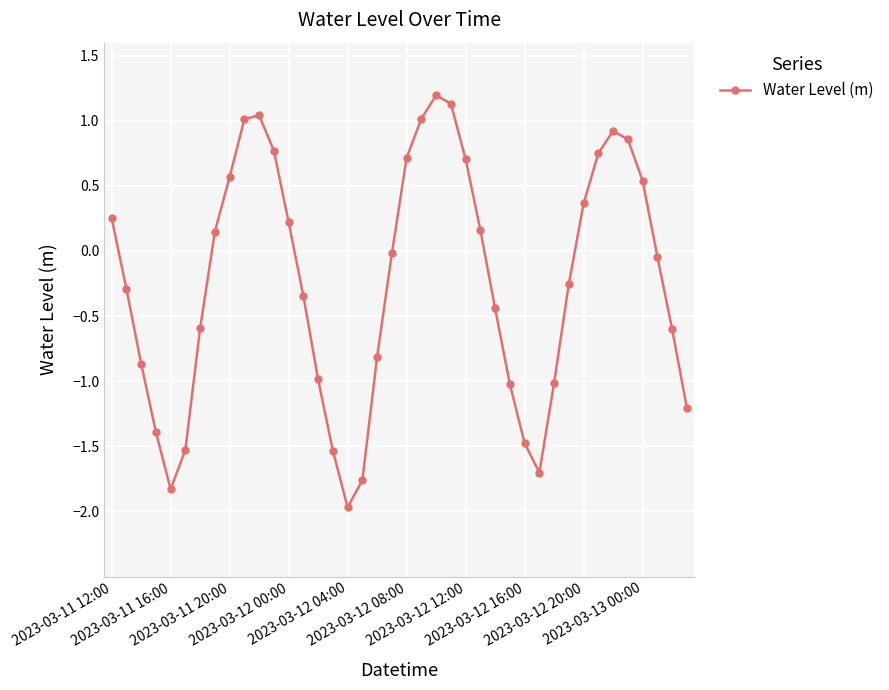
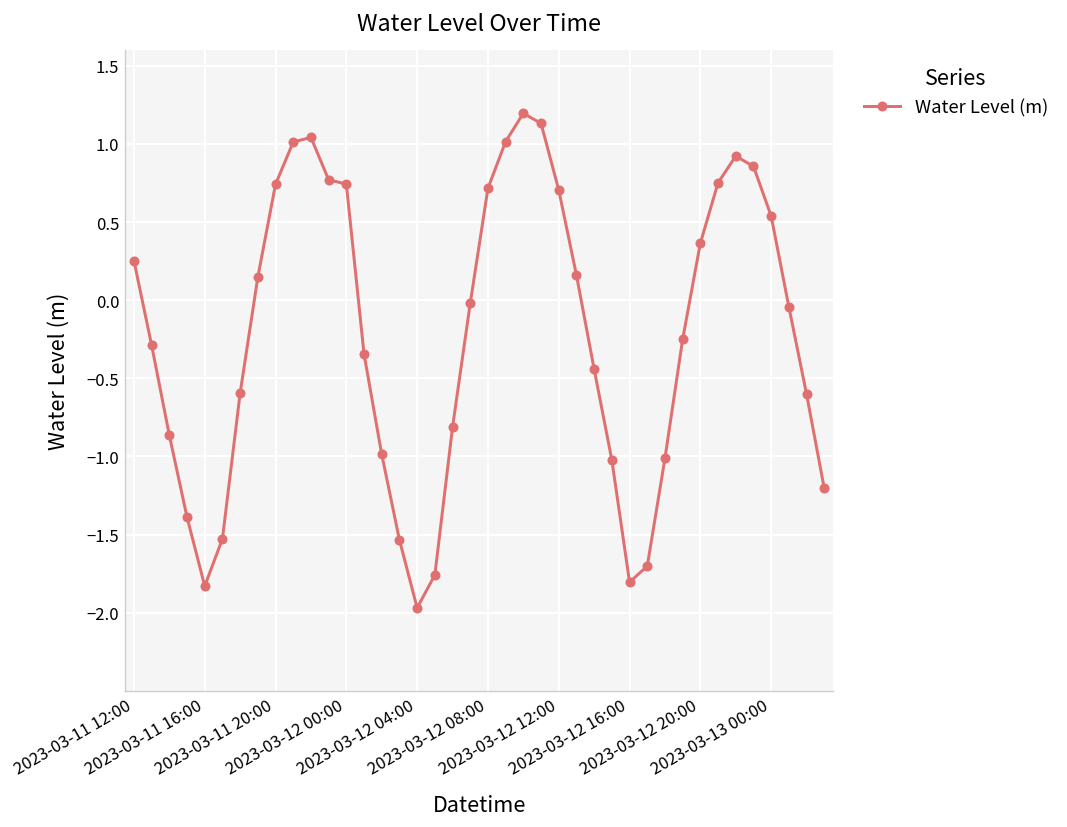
2023-03-11 20:00: 0.57 -> 0.74
2023-03-12 00:00: 0.22 -> 0.74
2023-03-12 16:00: -1.48 -> -1.80
